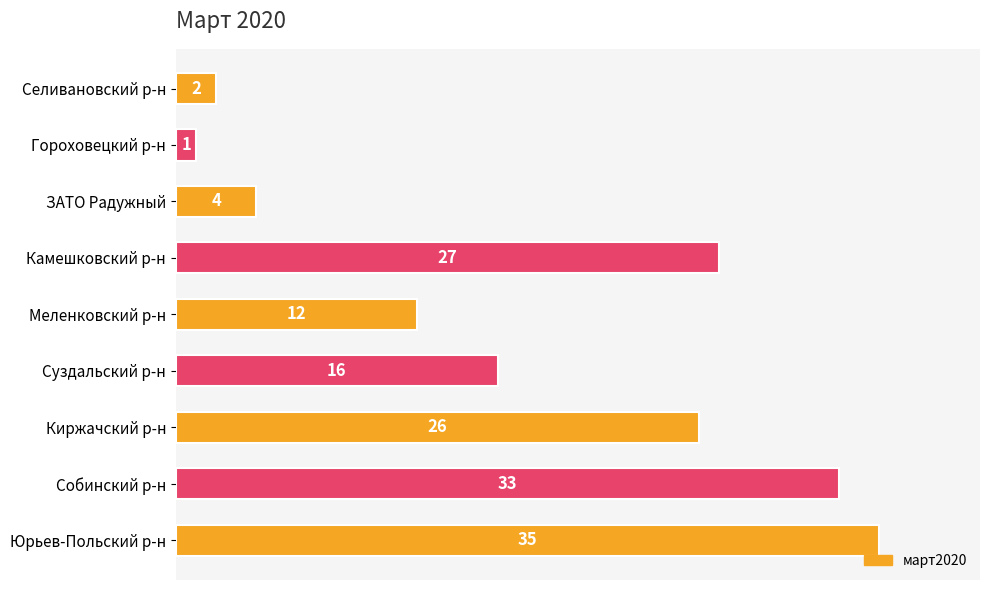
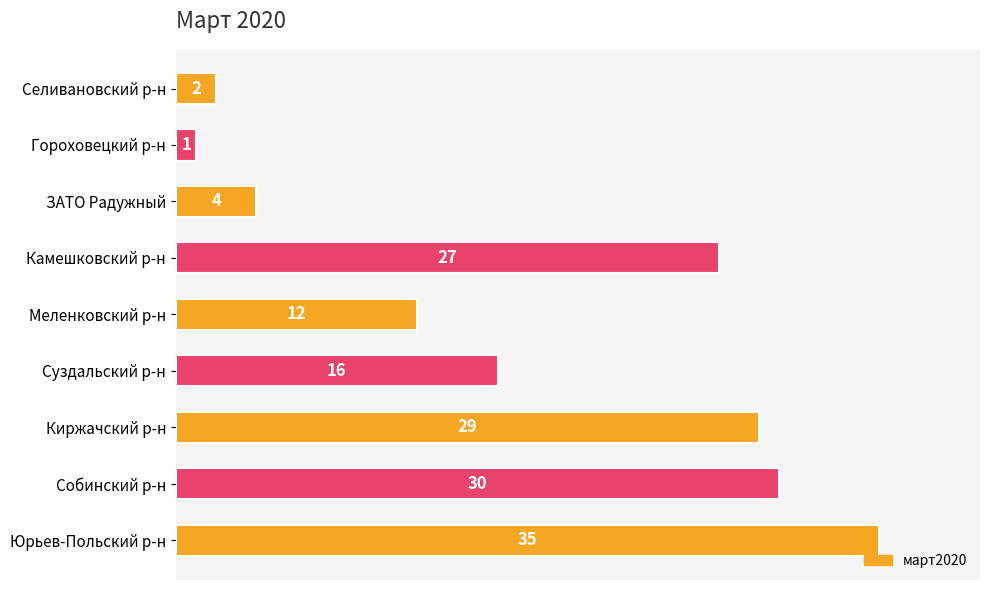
Киржачский р-н: 26 -> 29
Собинский р-н: 33 -> 30
